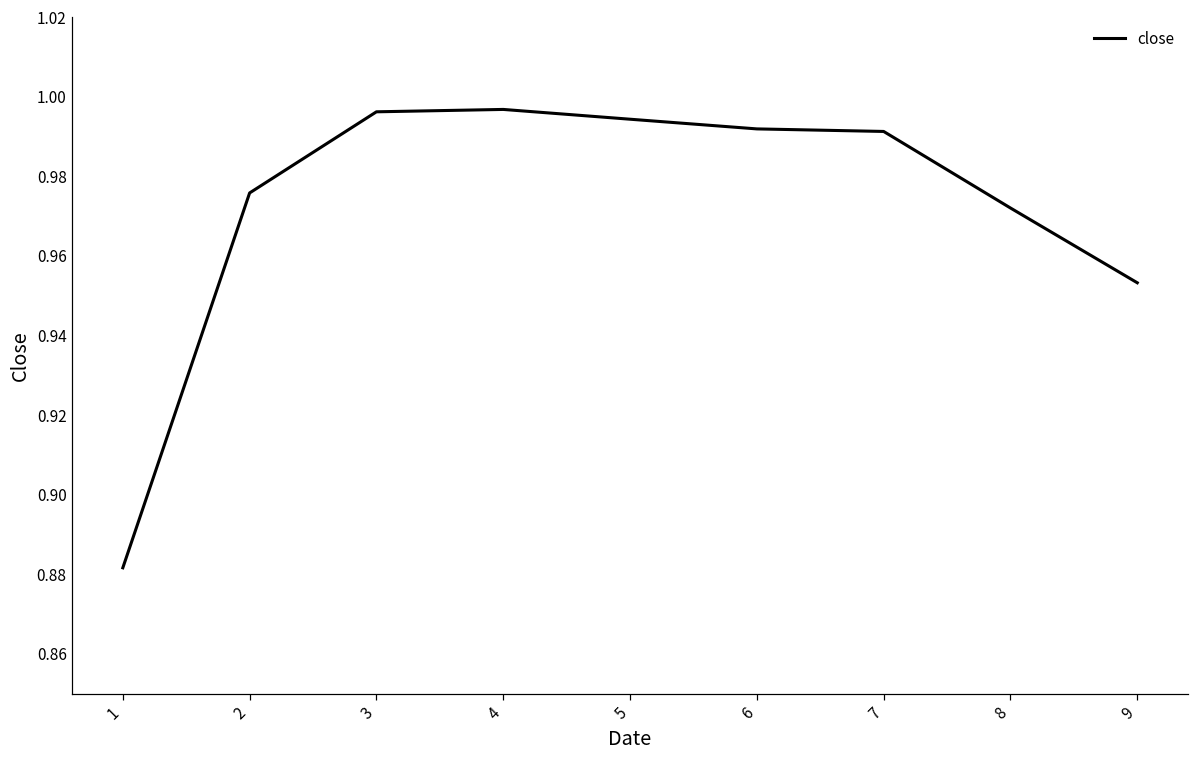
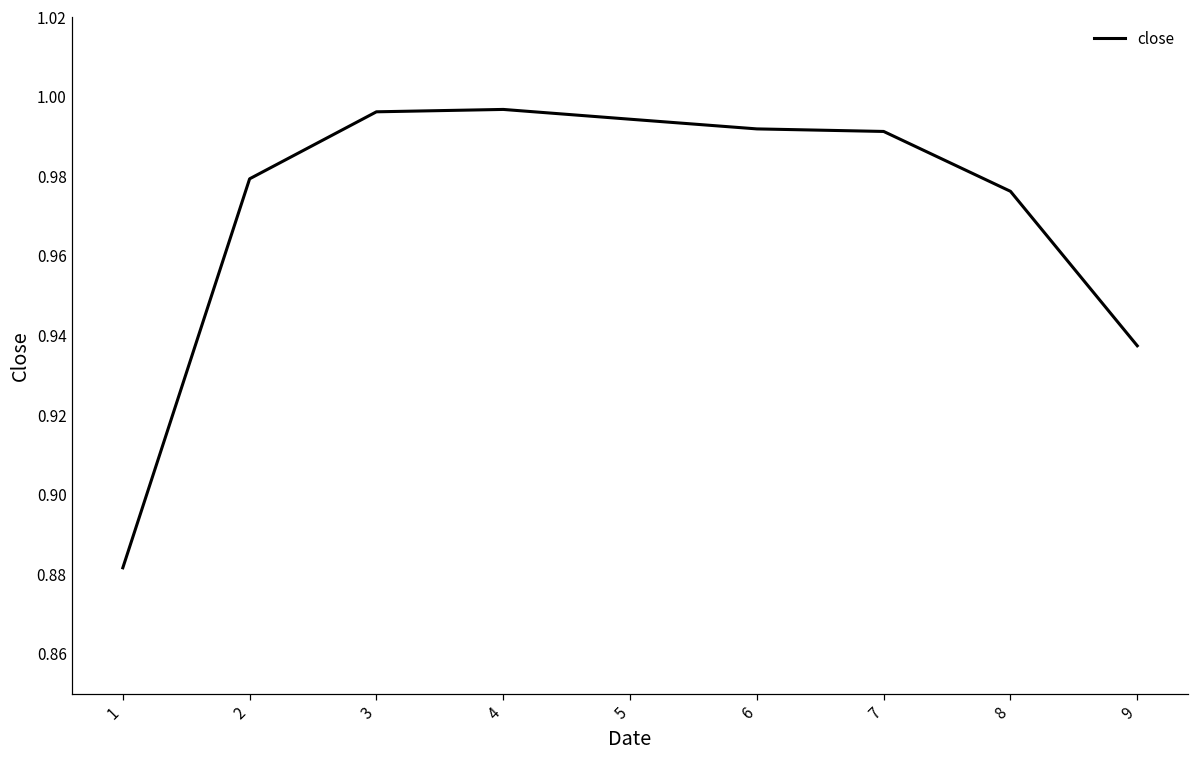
2: 0.976 -> 0.979
8: 0.972 -> 0.976
9: 0.953 -> 0.937
